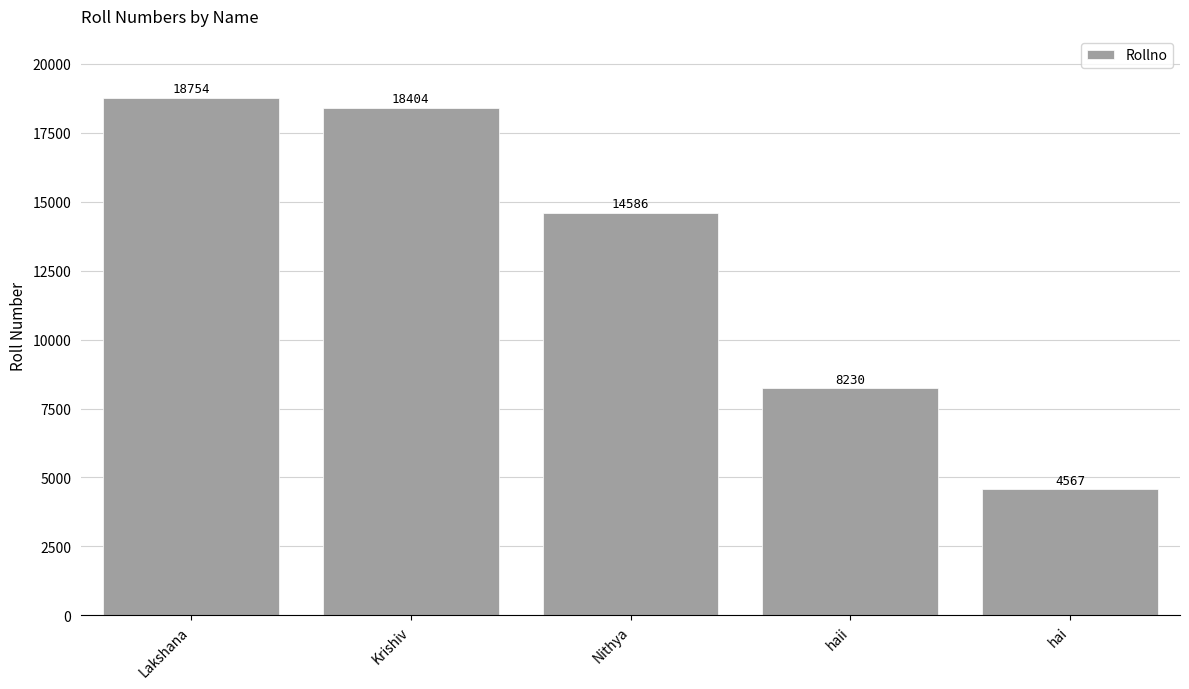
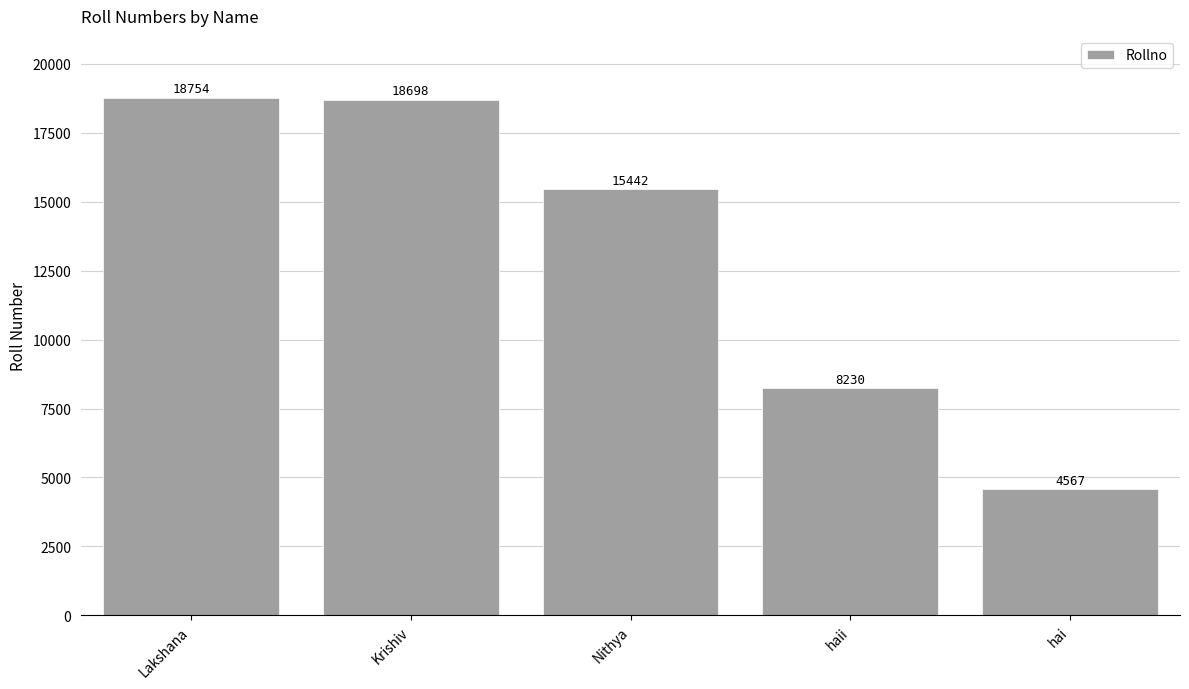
Krishiv: 18404 -> 18698
Nithya: 14586 -> 15442
